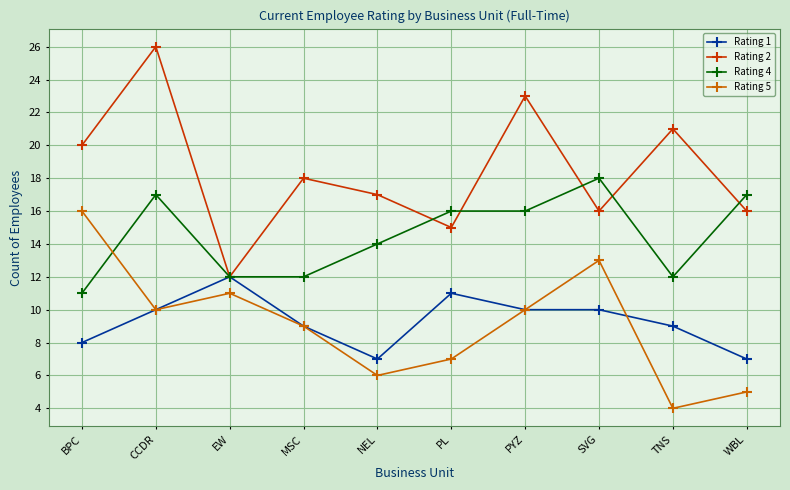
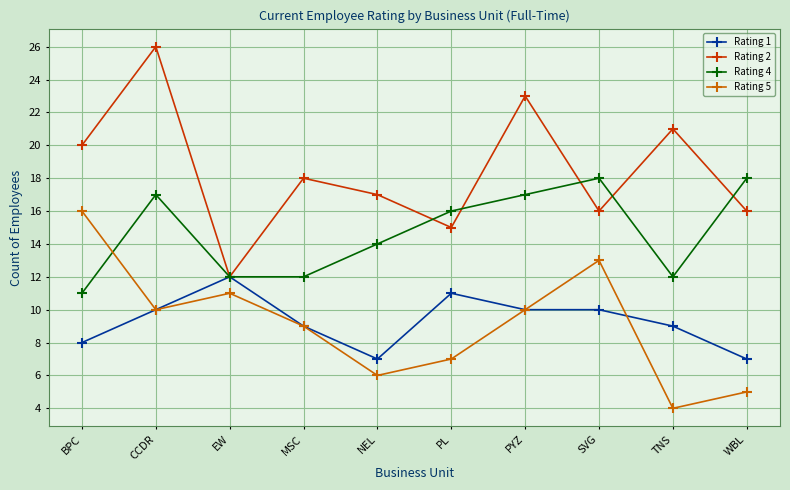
Rating 4, PYZ: 16 -> 17
Rating 4, WBL: 17 -> 18
